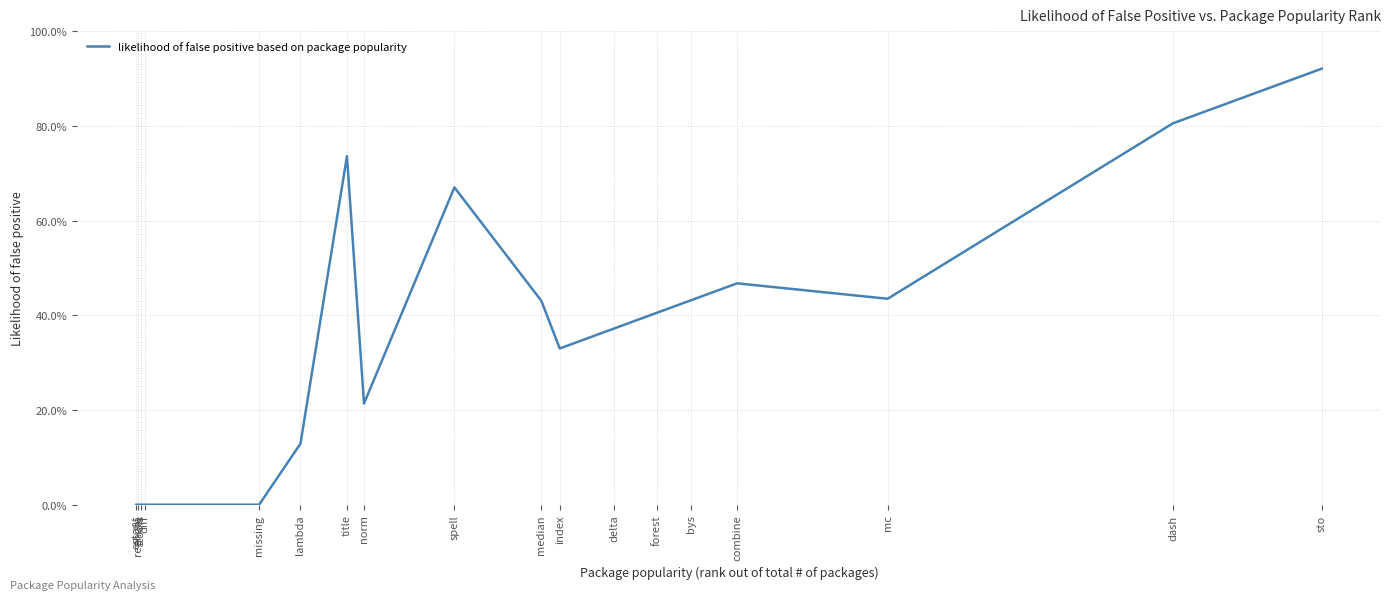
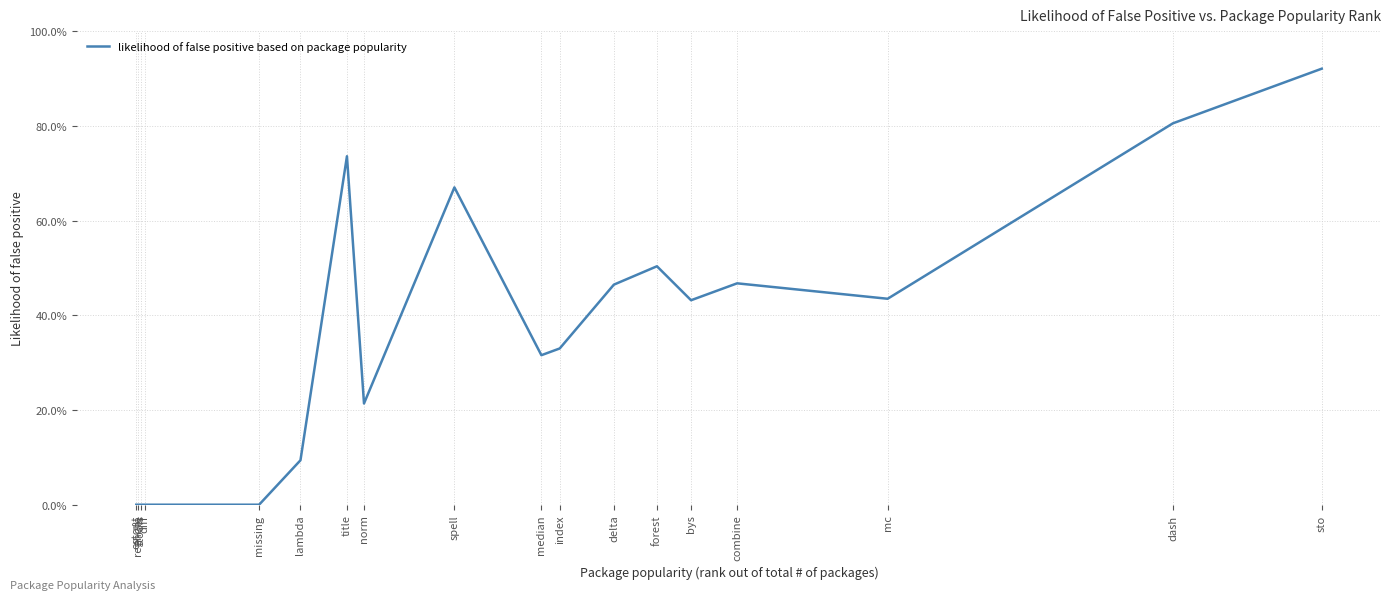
lambda: 13% -> 9%
median: 43% -> 32%
delta: 37% -> 46%
forest: 41% -> 50%
